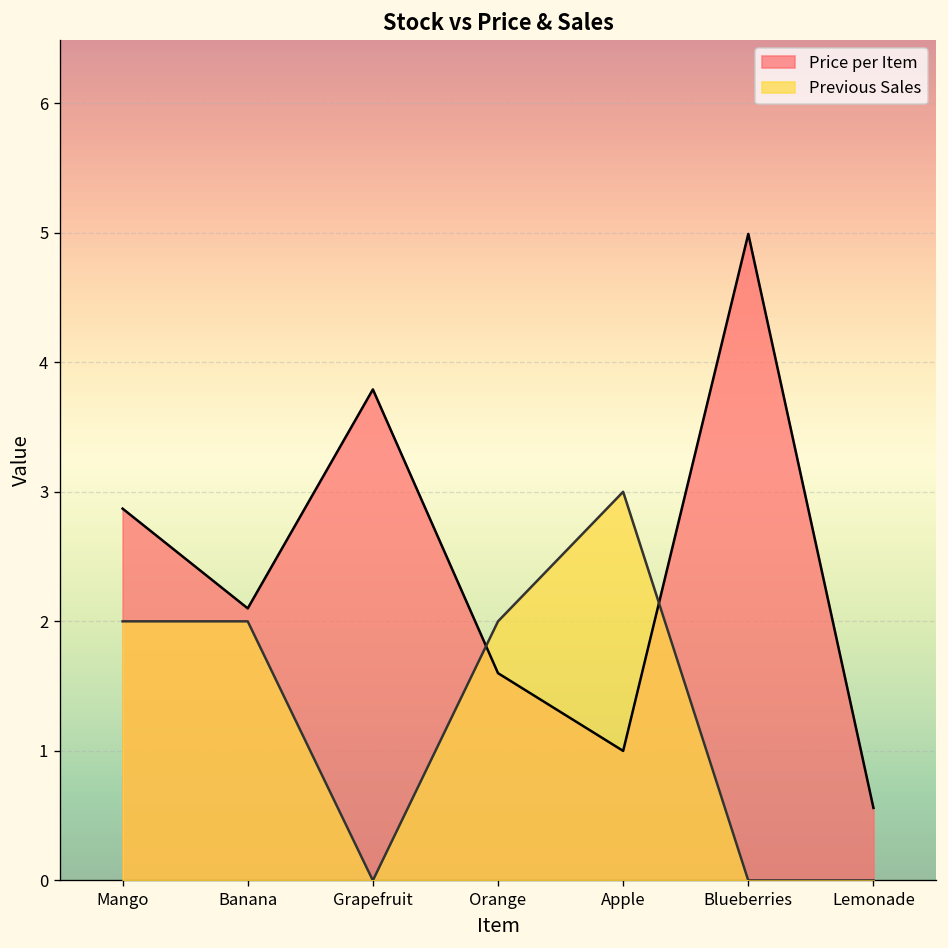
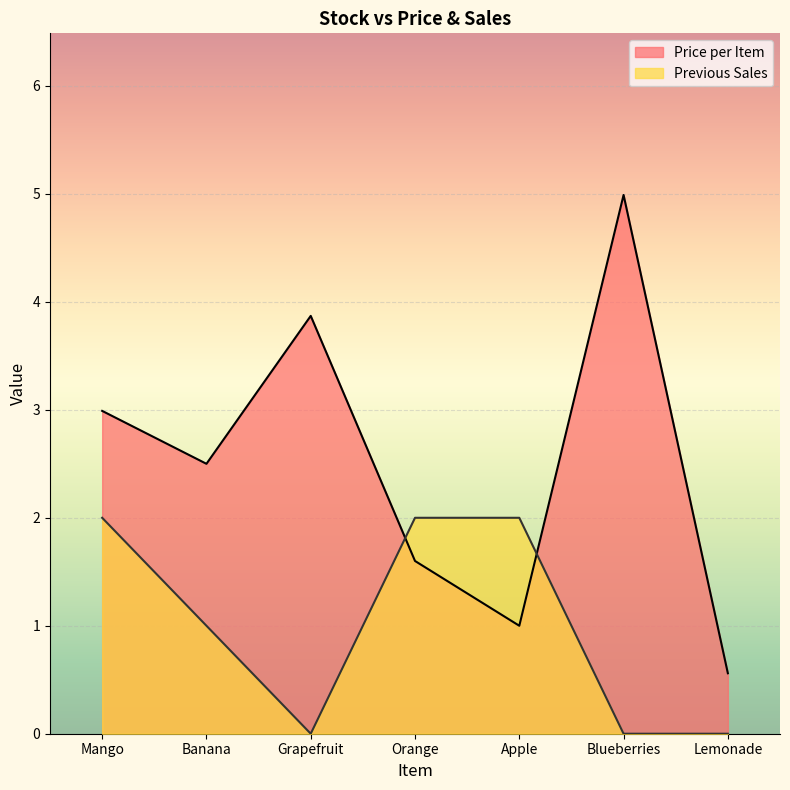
Price per Item, Mango: 2.87 -> 2.99
Price per Item, Banana: 2.1 -> 2.5
Previous Sales, Banana: 2 -> 1
Price per Item, Grapefruit: 3.79 -> 3.87
Previous Sales, Apple: 3 -> 2
